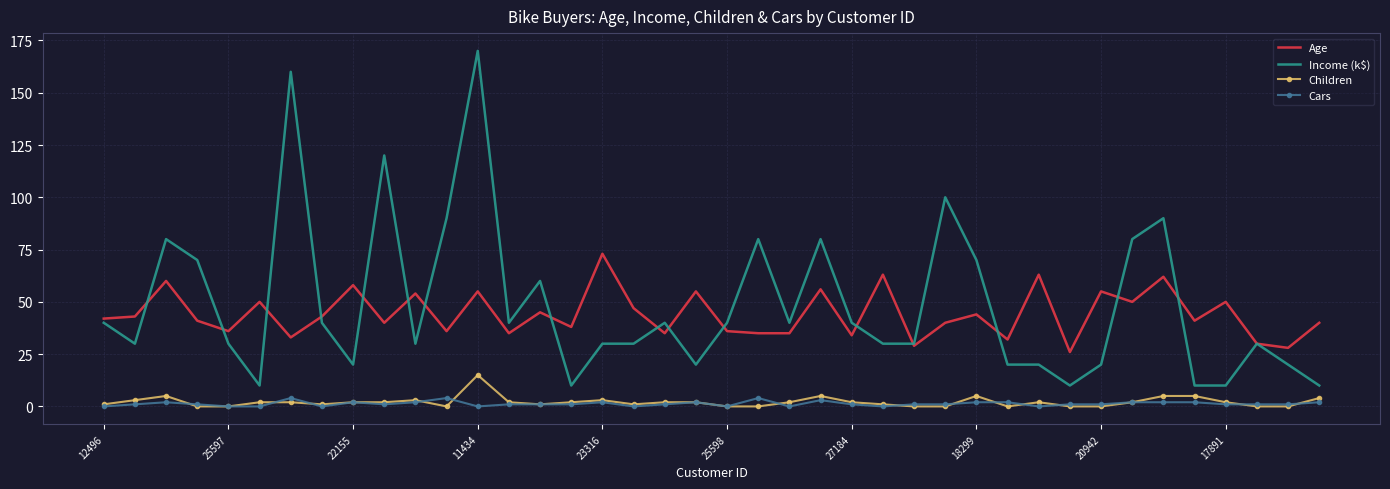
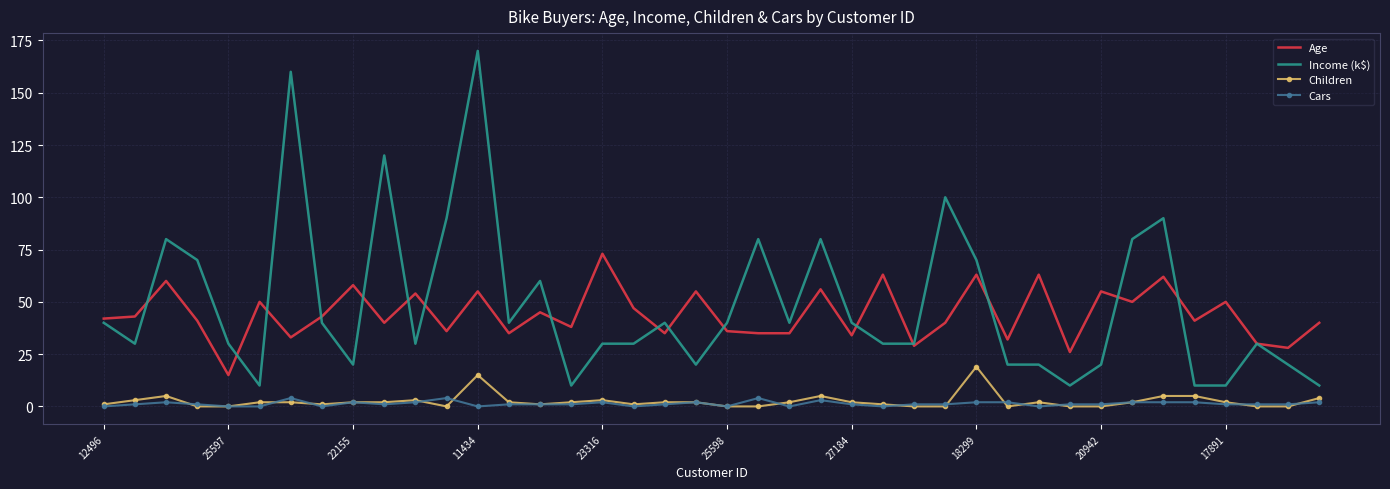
Age, 25597: 36 -> 15
Age, 18299: 44 -> 63
Children, 18299: 5 -> 19
